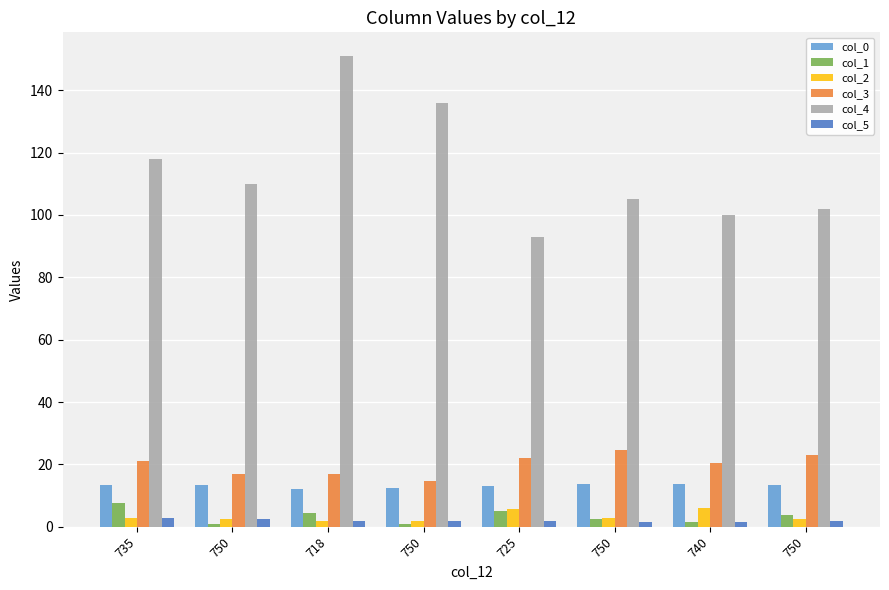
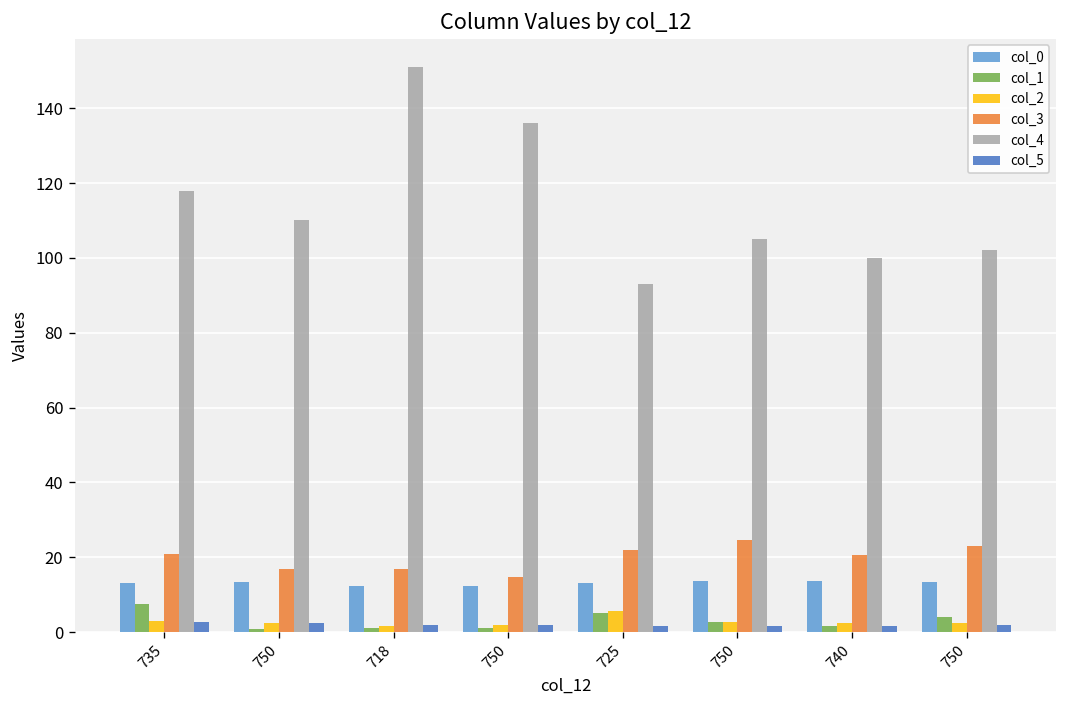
col_1, 718: 4 -> 1
col_2, 740: 6 -> 2
